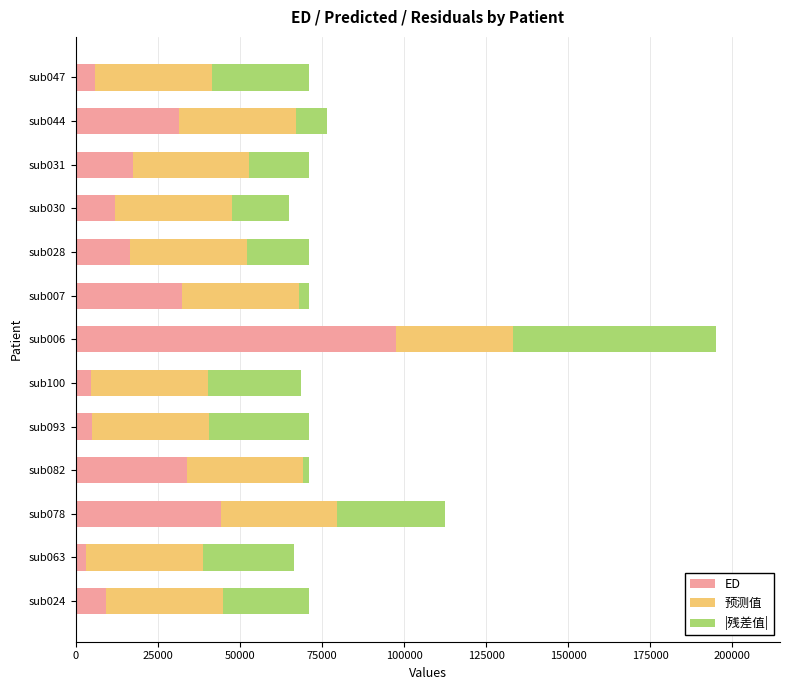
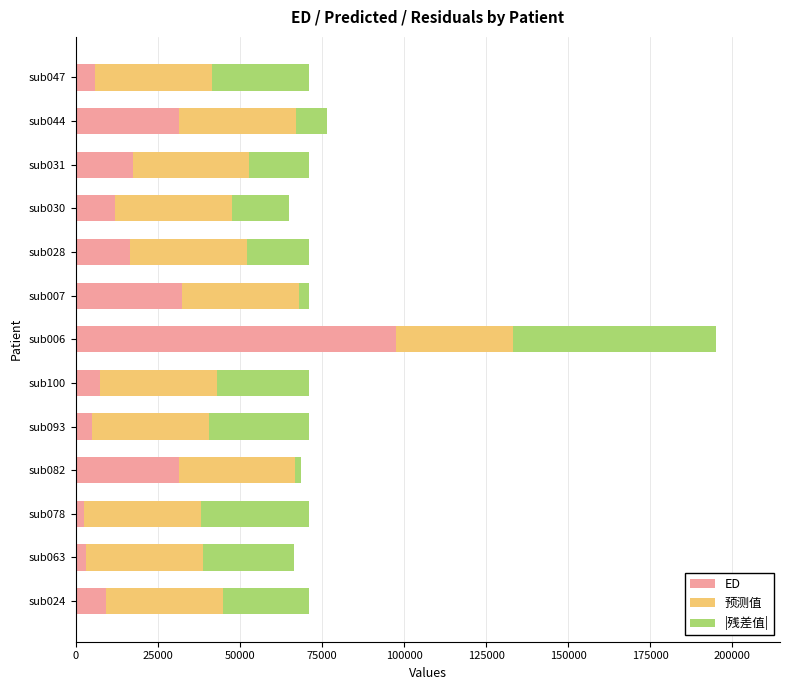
ED, sub100: 5000 -> 7000
ED, sub082: 34000 -> 31000
ED, sub078: 44000 -> 3000
